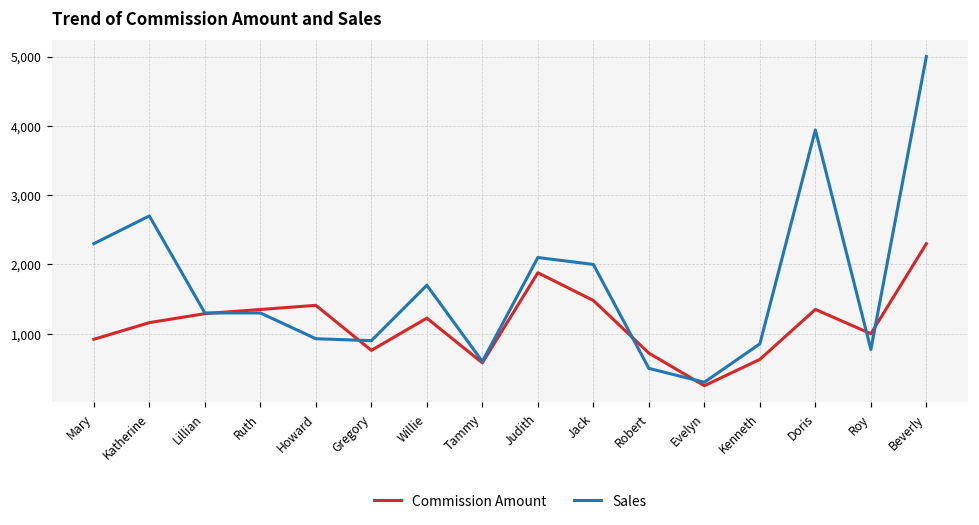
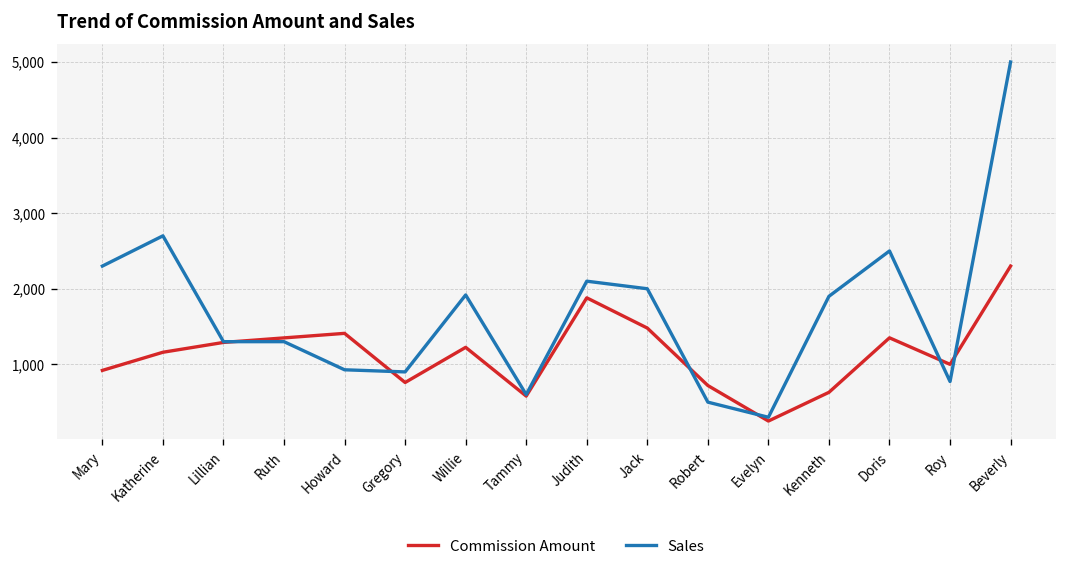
Sales, Willie: 1,700 -> 1,900
Sales, Kenneth: 900 -> 1,900
Sales, Doris: 3,900 -> 2,500
